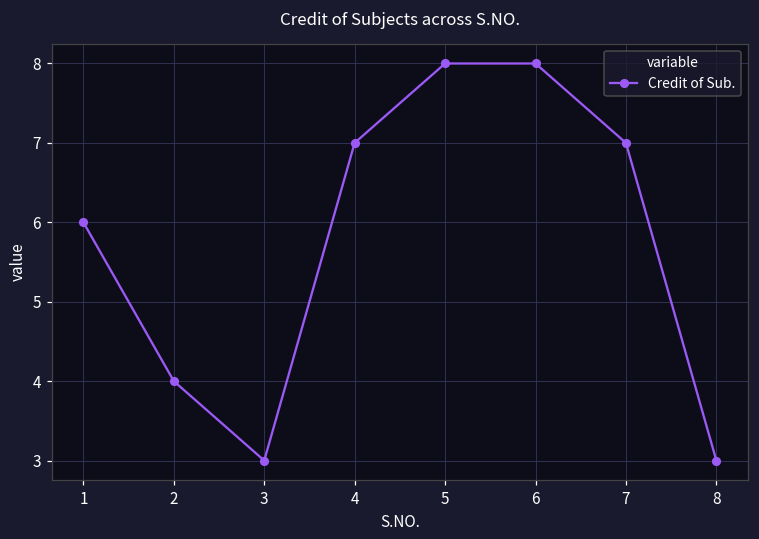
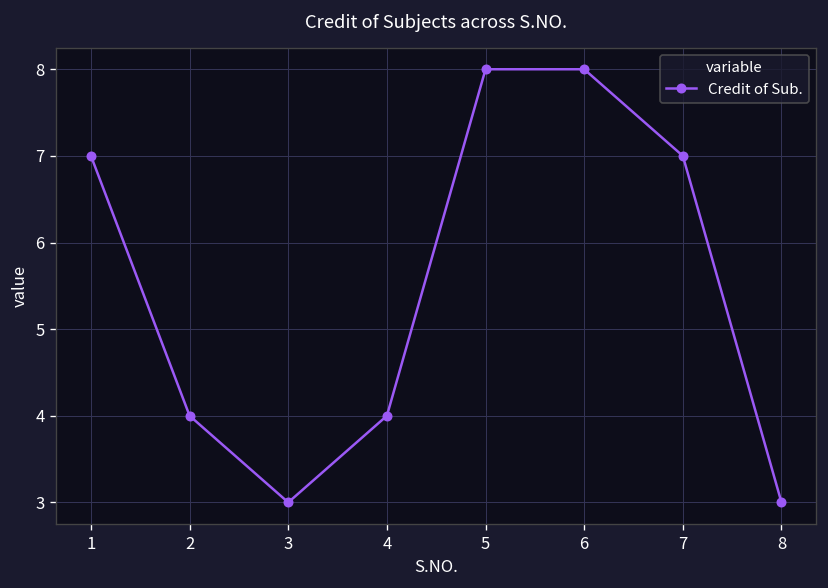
1: 6 -> 7
4: 7 -> 4
